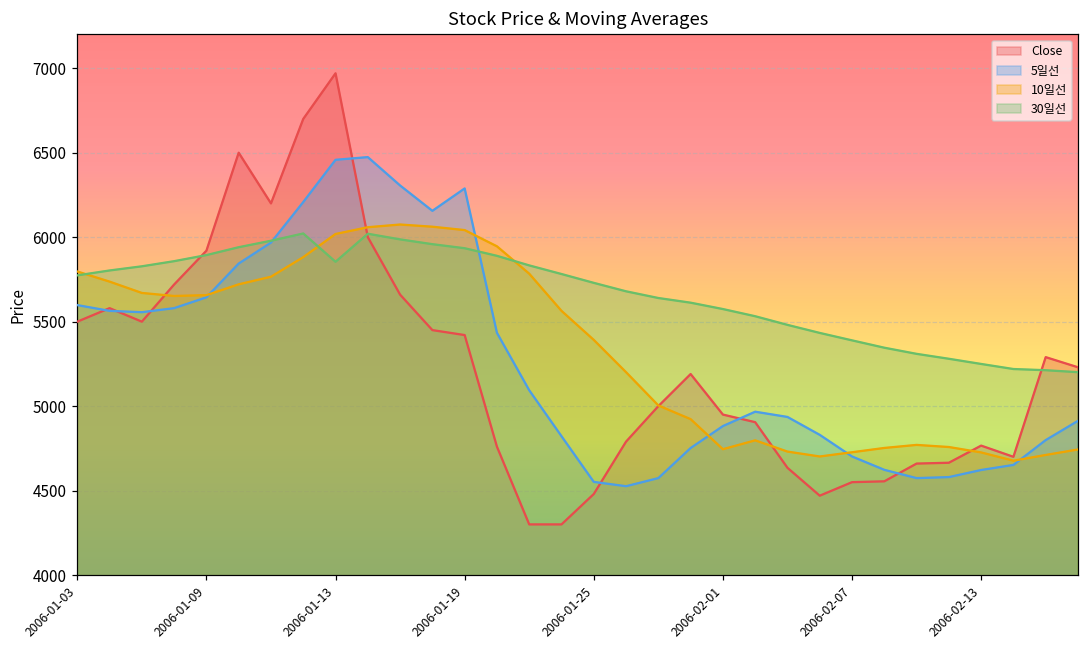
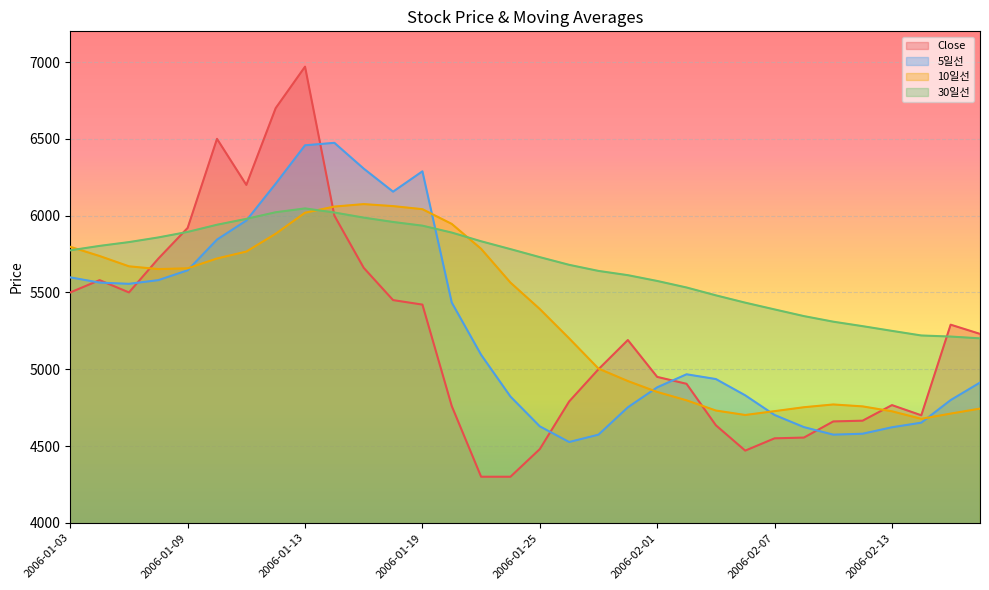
30일선, 2006-01-13: 5850 -> 6050
5일선, 2006-01-25: 4550 -> 4630
10일선, 2006-02-01: 4750 -> 4850
